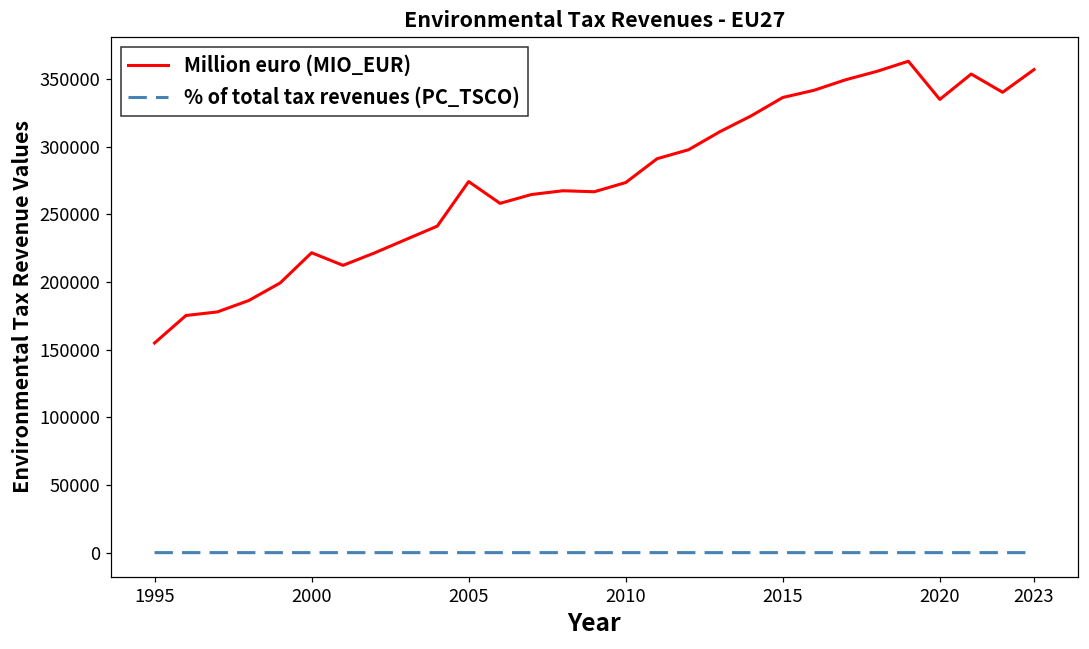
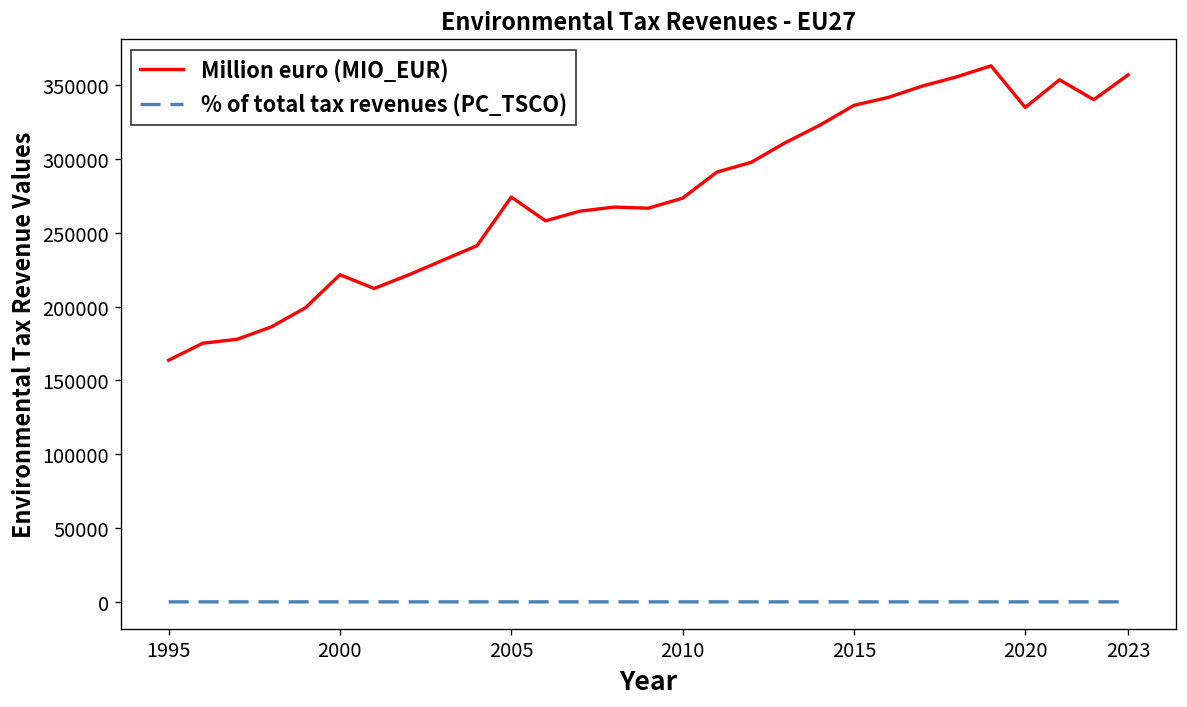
Million euro (MIO_EUR), 1995: 155000 -> 164000
